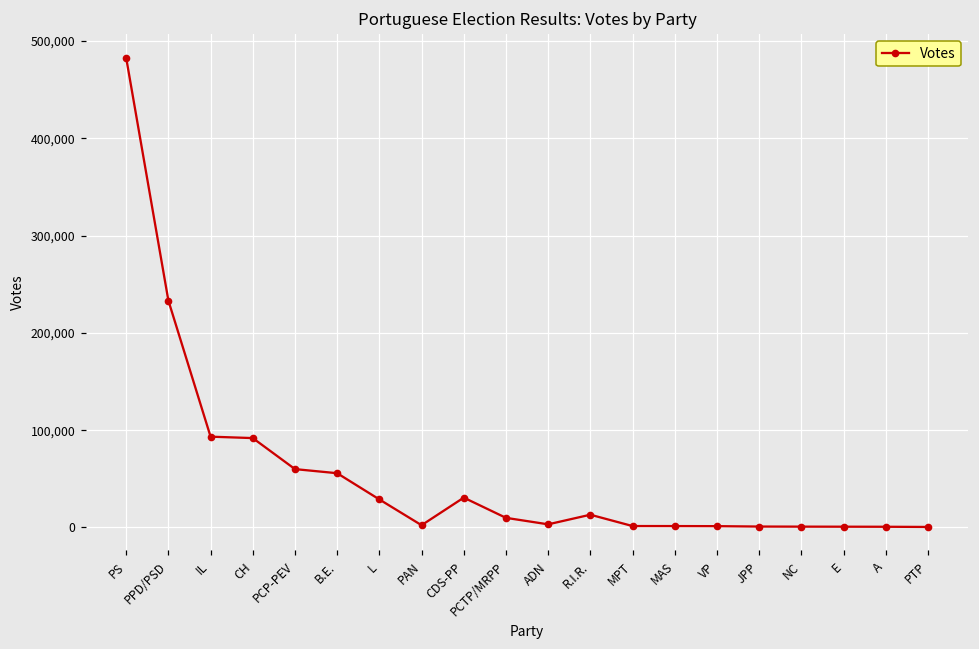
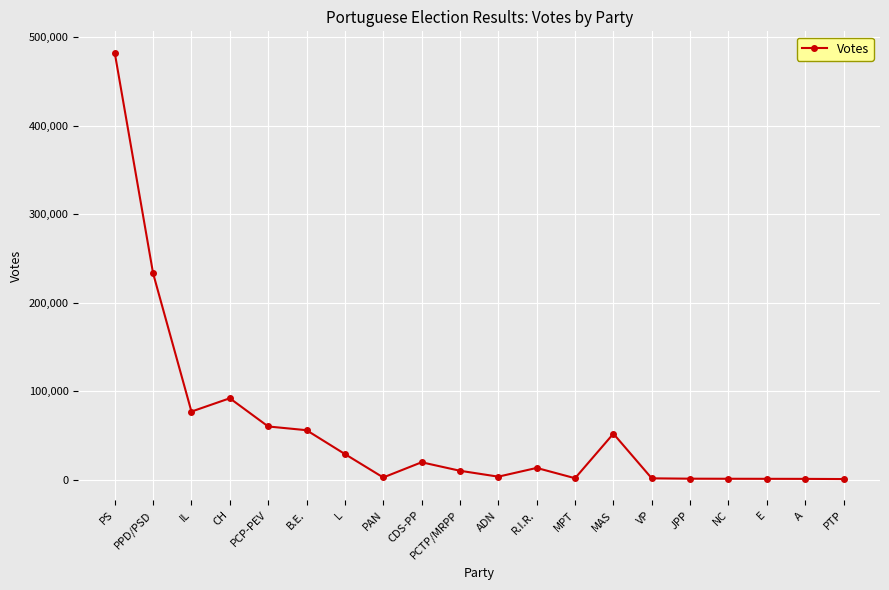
IL: 90,000 -> 80,000
CDS-PP: 30,000 -> 20,000
MAS: 0 -> 50,000
